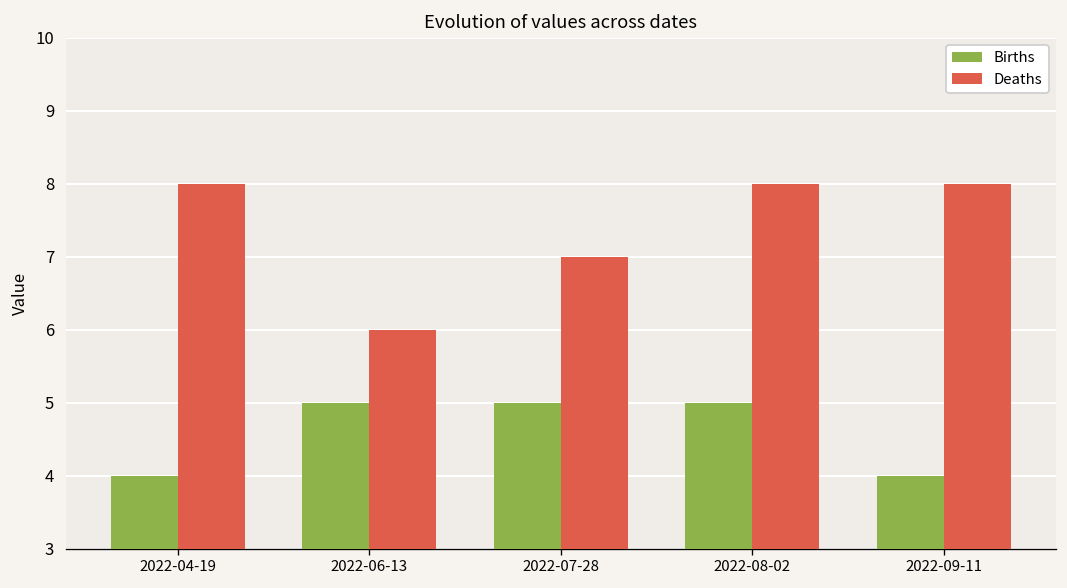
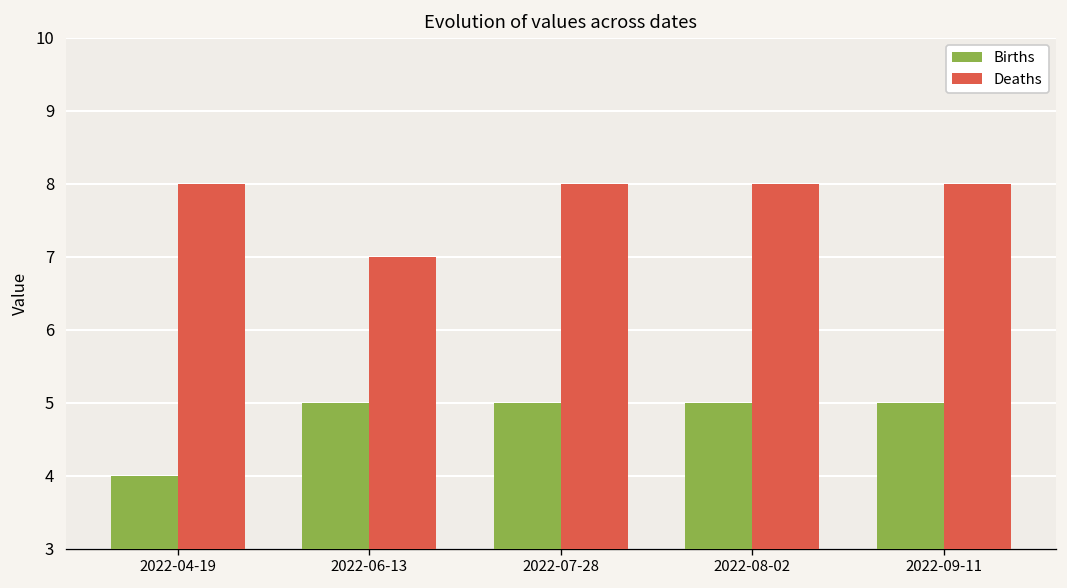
Deaths, 2022-06-13: 6 -> 7
Deaths, 2022-07-28: 7 -> 8
Births, 2022-09-11: 4 -> 5
